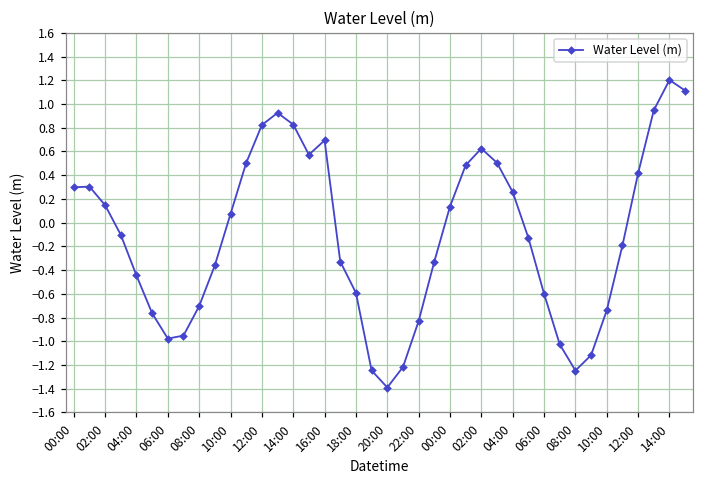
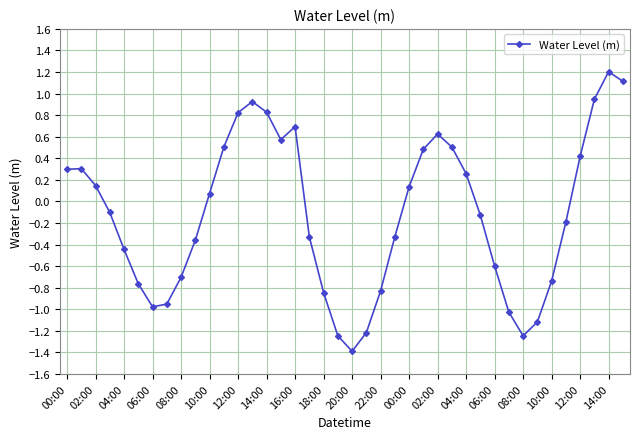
18:00: -0.59 -> -0.85
